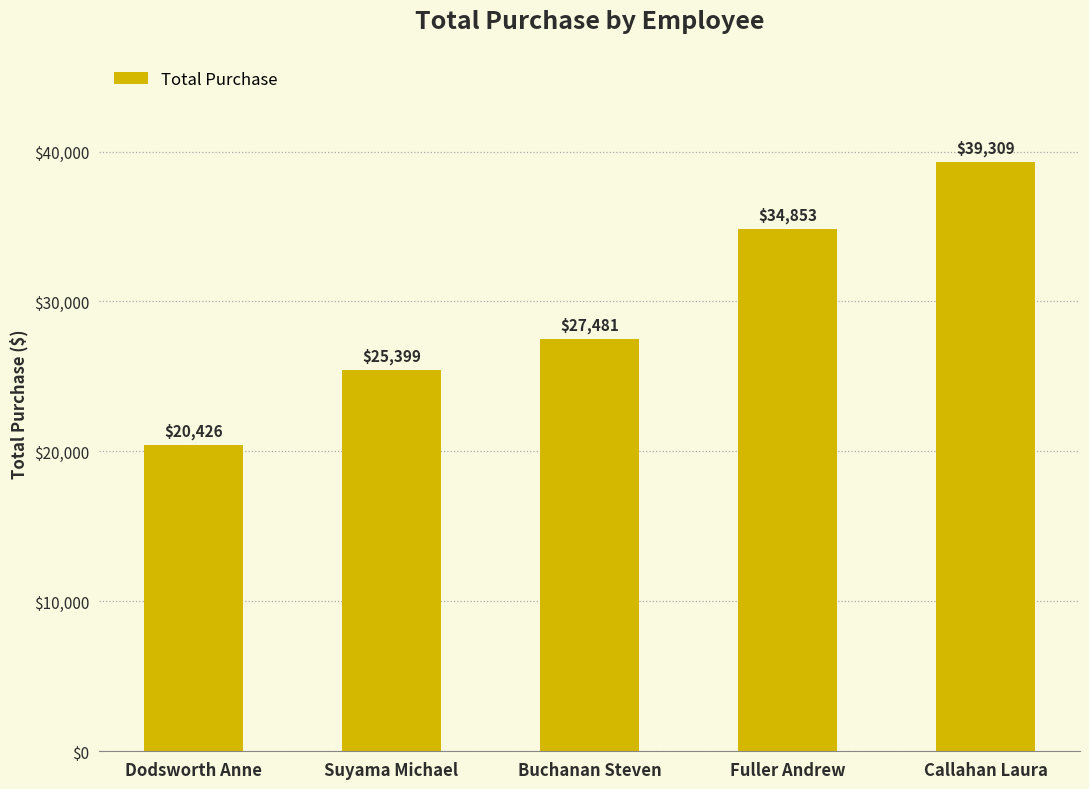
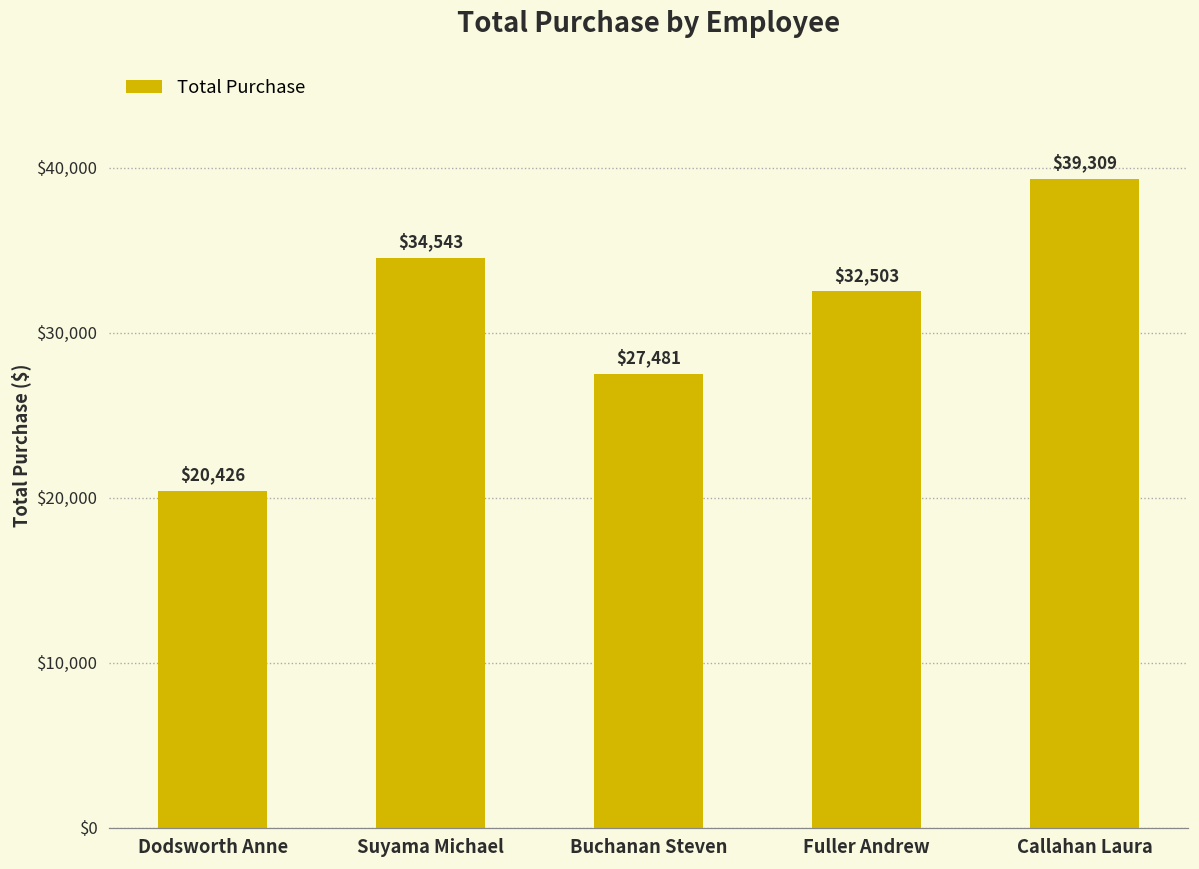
Suyama Michael: $25,399 -> $34,543
Fuller Andrew: $34,853 -> $32,503
